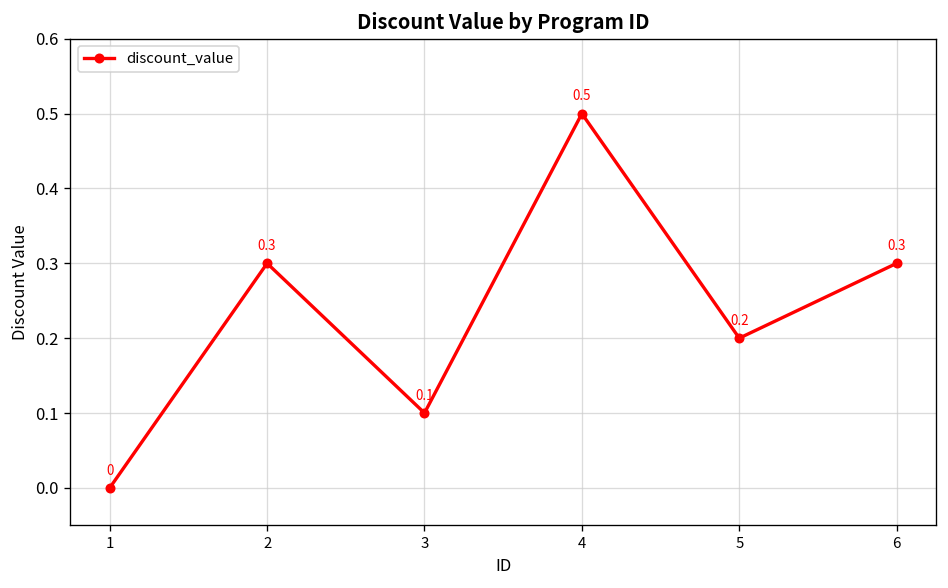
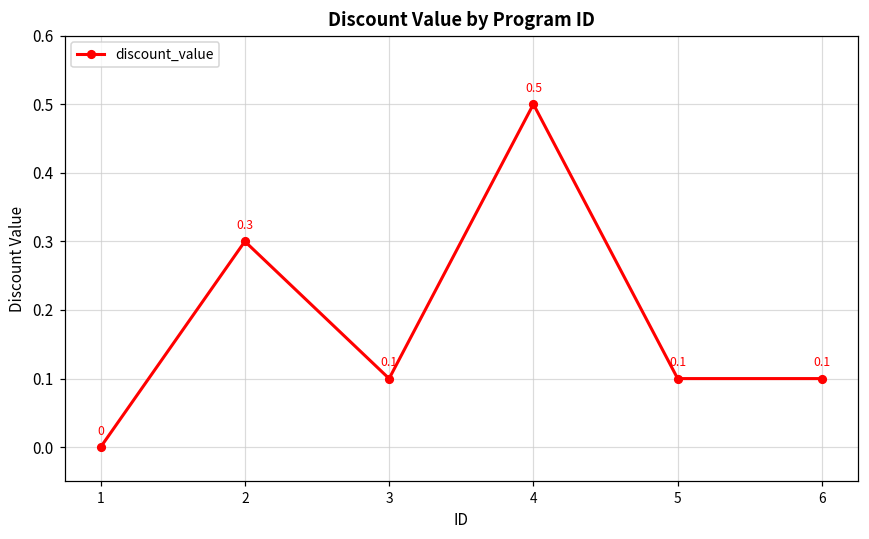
5: 0.2 -> 0.1
6: 0.3 -> 0.1
